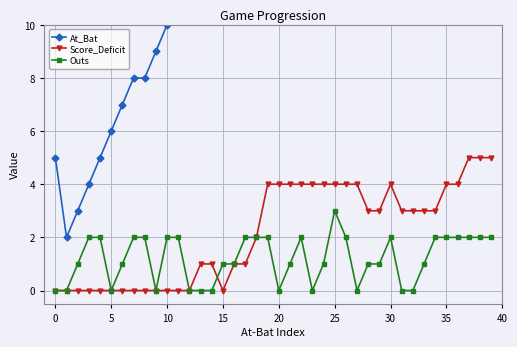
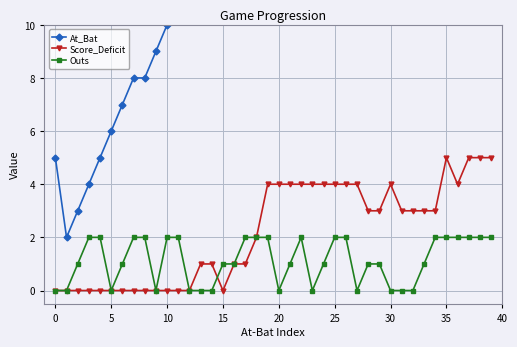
Outs, 25: 3 -> 2
Outs, 30: 2 -> 0
Score_Deficit, 35: 4 -> 5
